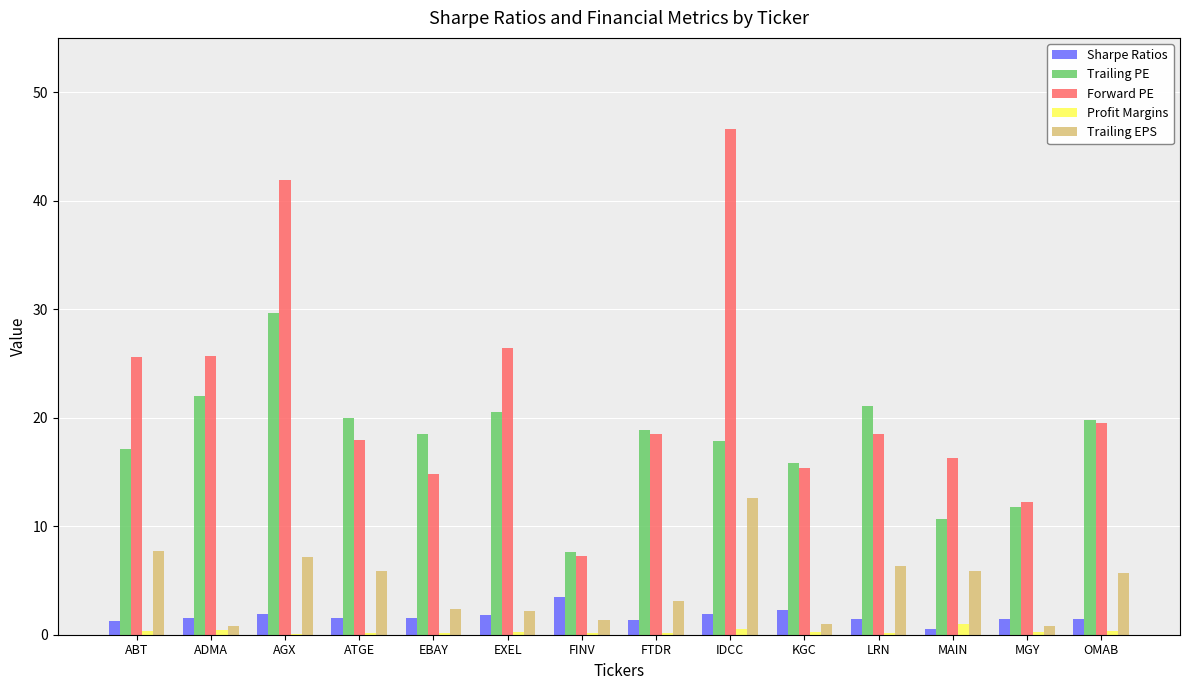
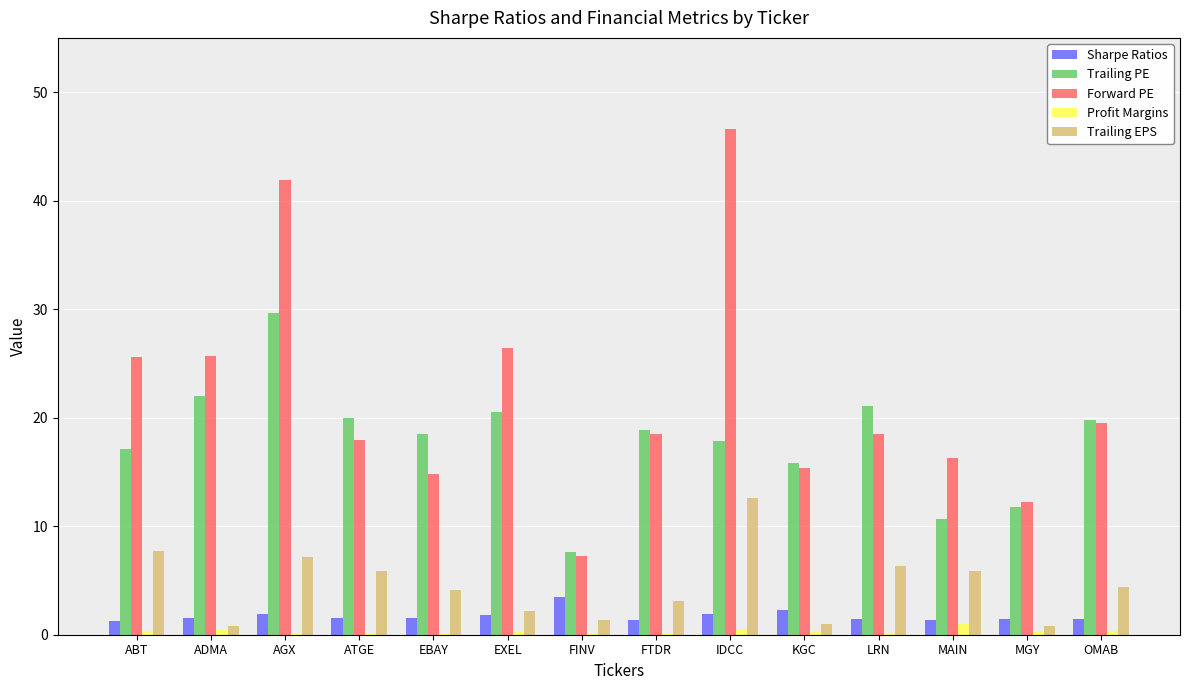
Trailing EPS, EBAY: 2.4 -> 4.2
Sharpe Ratios, MAIN: 0.5 -> 1.4
Trailing EPS, OMAB: 5.7 -> 4.4
